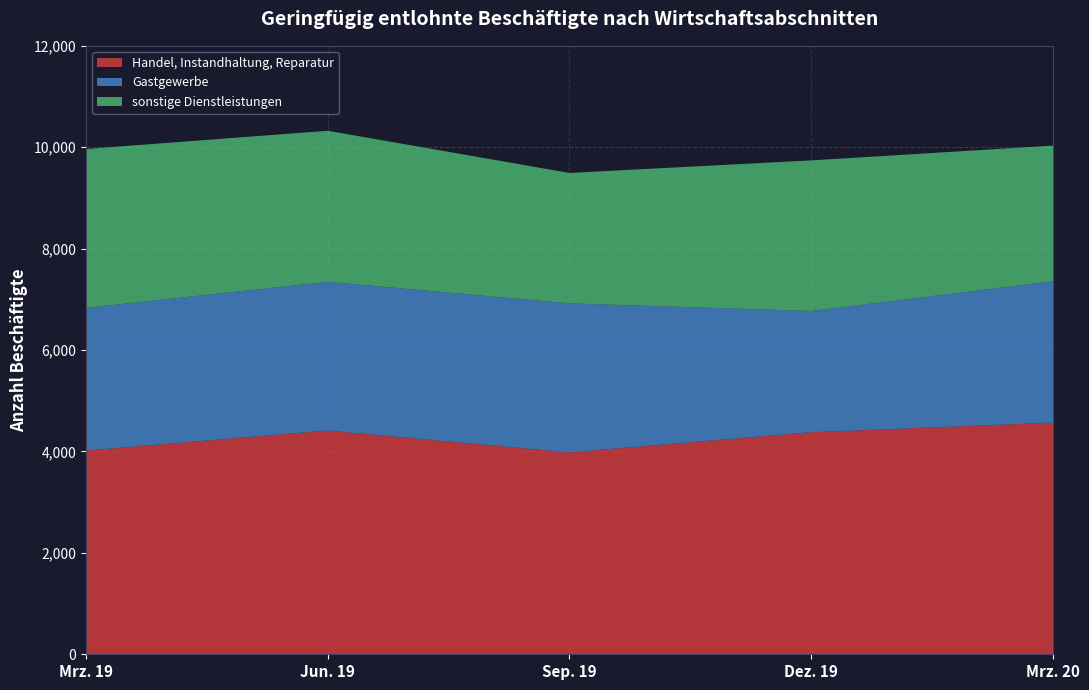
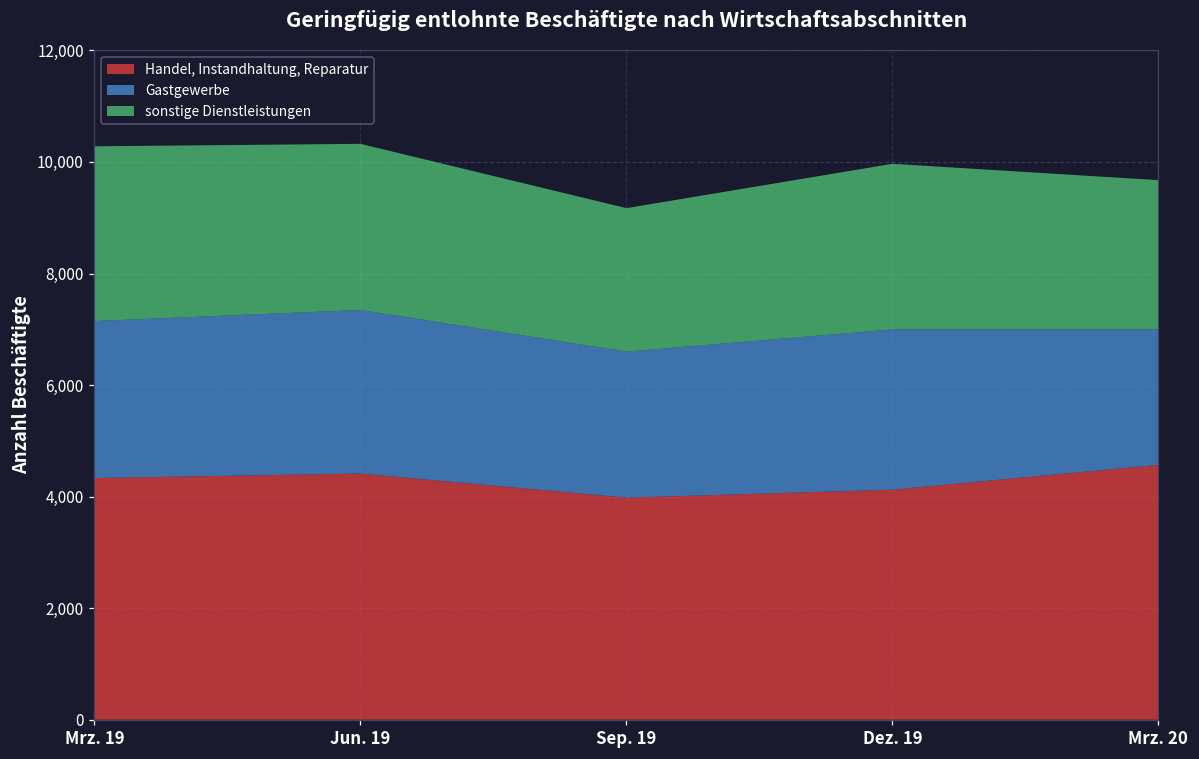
Handel, Instandhaltung, Reparatur, Mrz. 19: 4,000 -> 4,300
Gastgewerbe, Sep. 19: 2,900 -> 2,600
Handel, Instandhaltung, Reparatur, Dez. 19: 4,400 -> 4,100
Gastgewerbe, Dez. 19: 2,400 -> 2,900
Gastgewerbe, Mrz. 20: 2,800 -> 2,400
